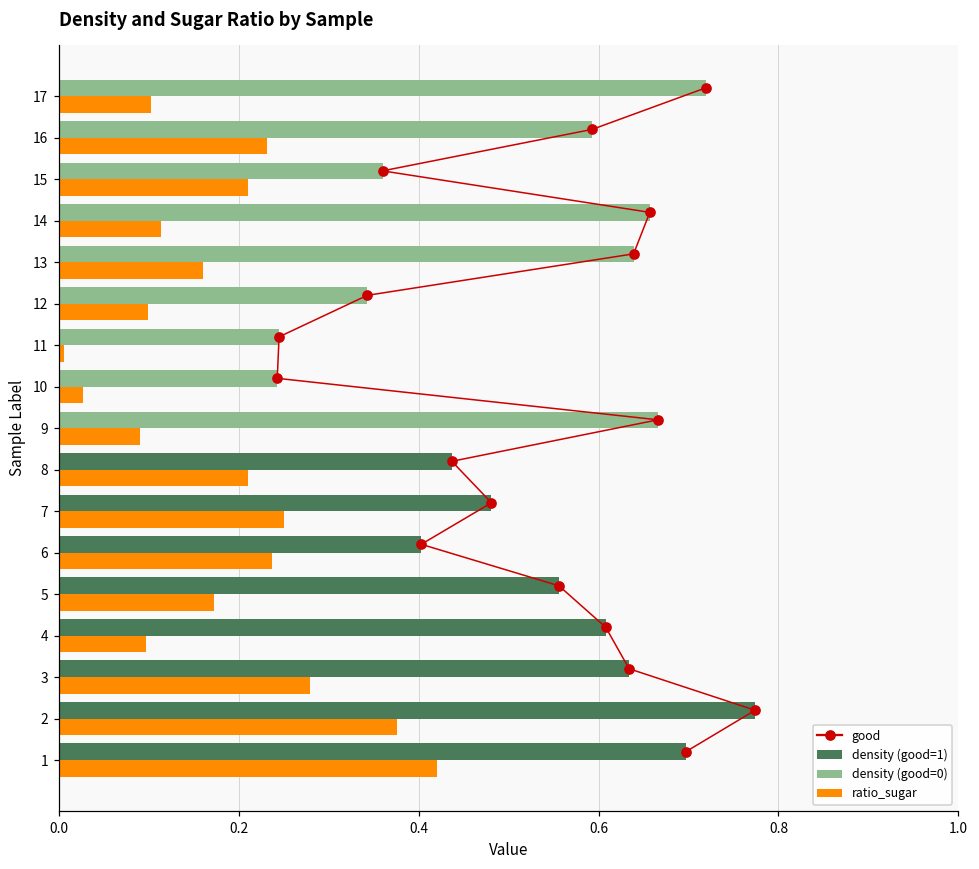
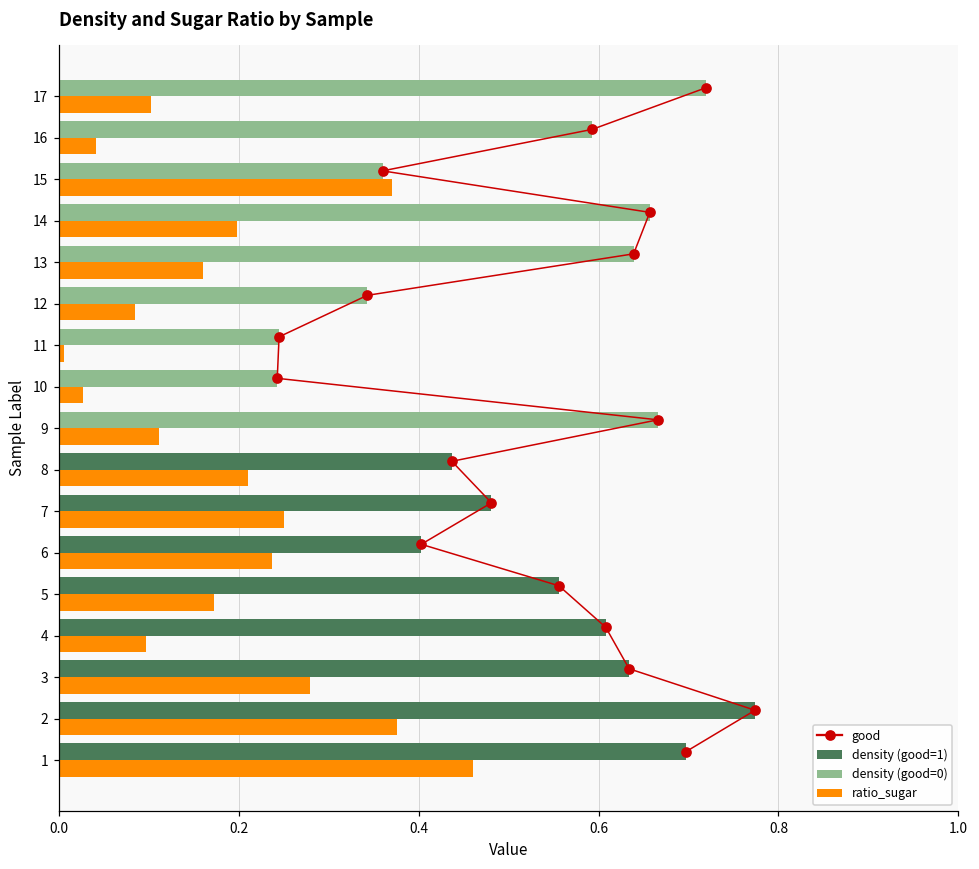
ratio_sugar, 16: 0.23 -> 0.04
ratio_sugar, 15: 0.21 -> 0.37
ratio_sugar, 14: 0.11 -> 0.20
ratio_sugar, 12: 0.10 -> 0.09
ratio_sugar, 9: 0.09 -> 0.11
ratio_sugar, 1: 0.42 -> 0.46
